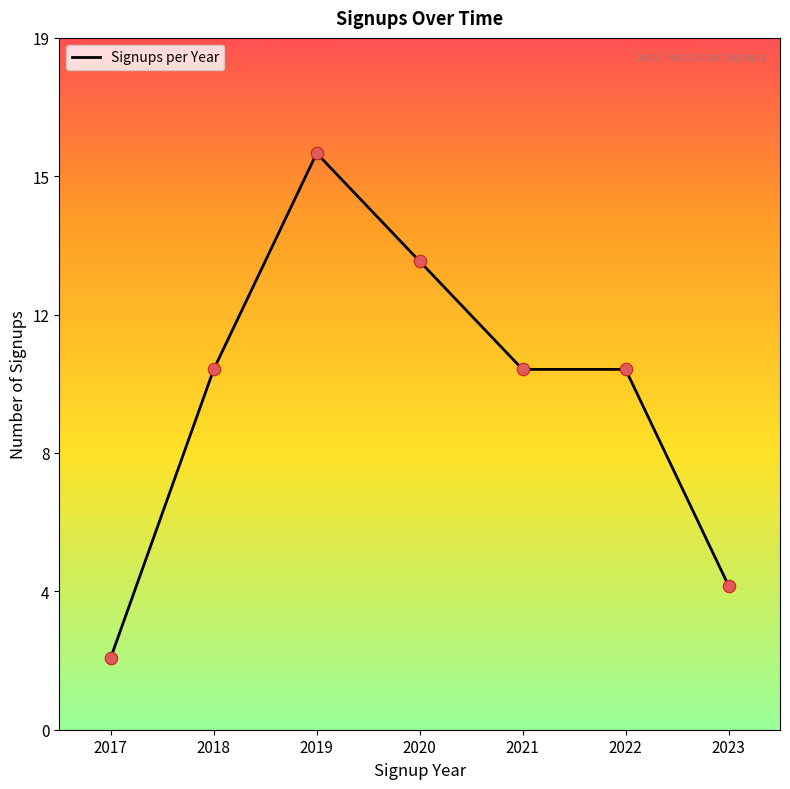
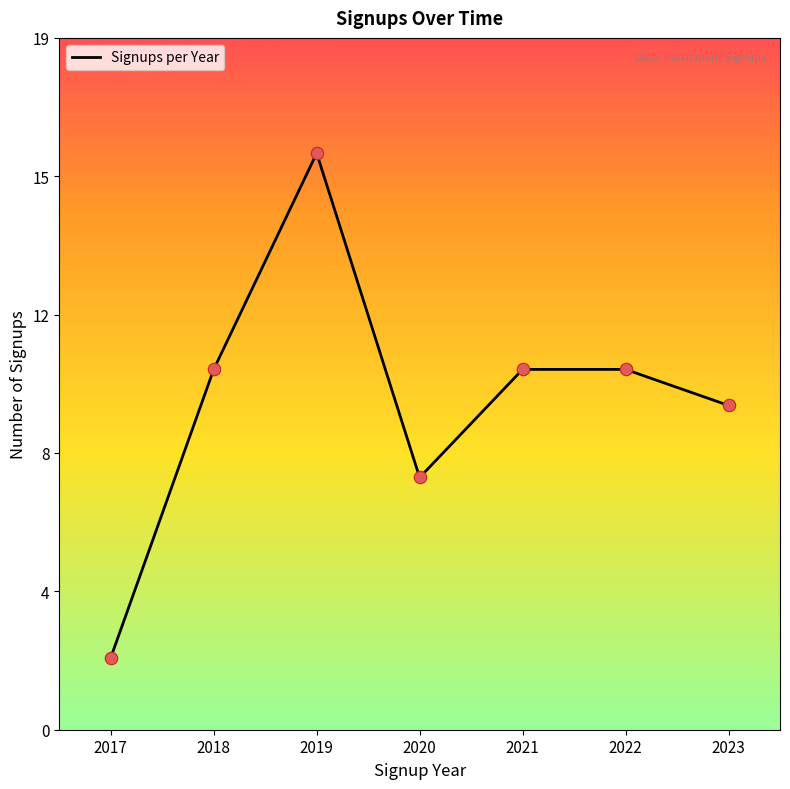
2020: 13 -> 7
2023: 4 -> 9
